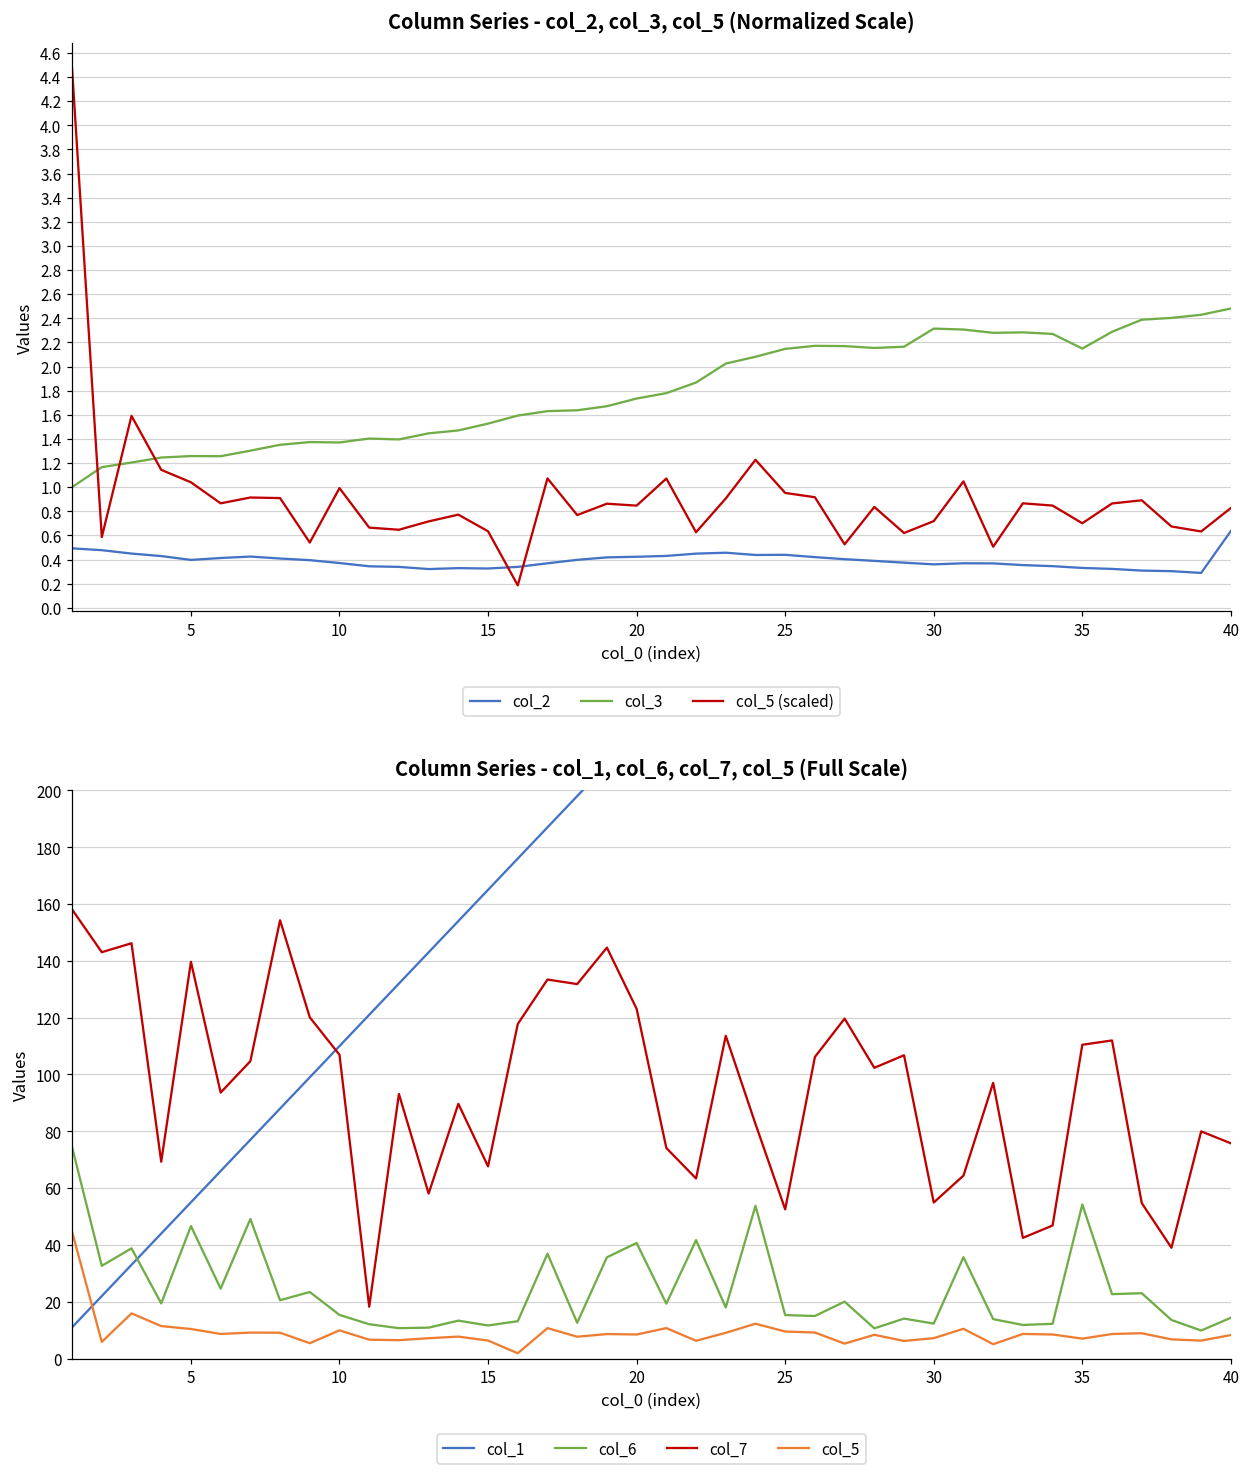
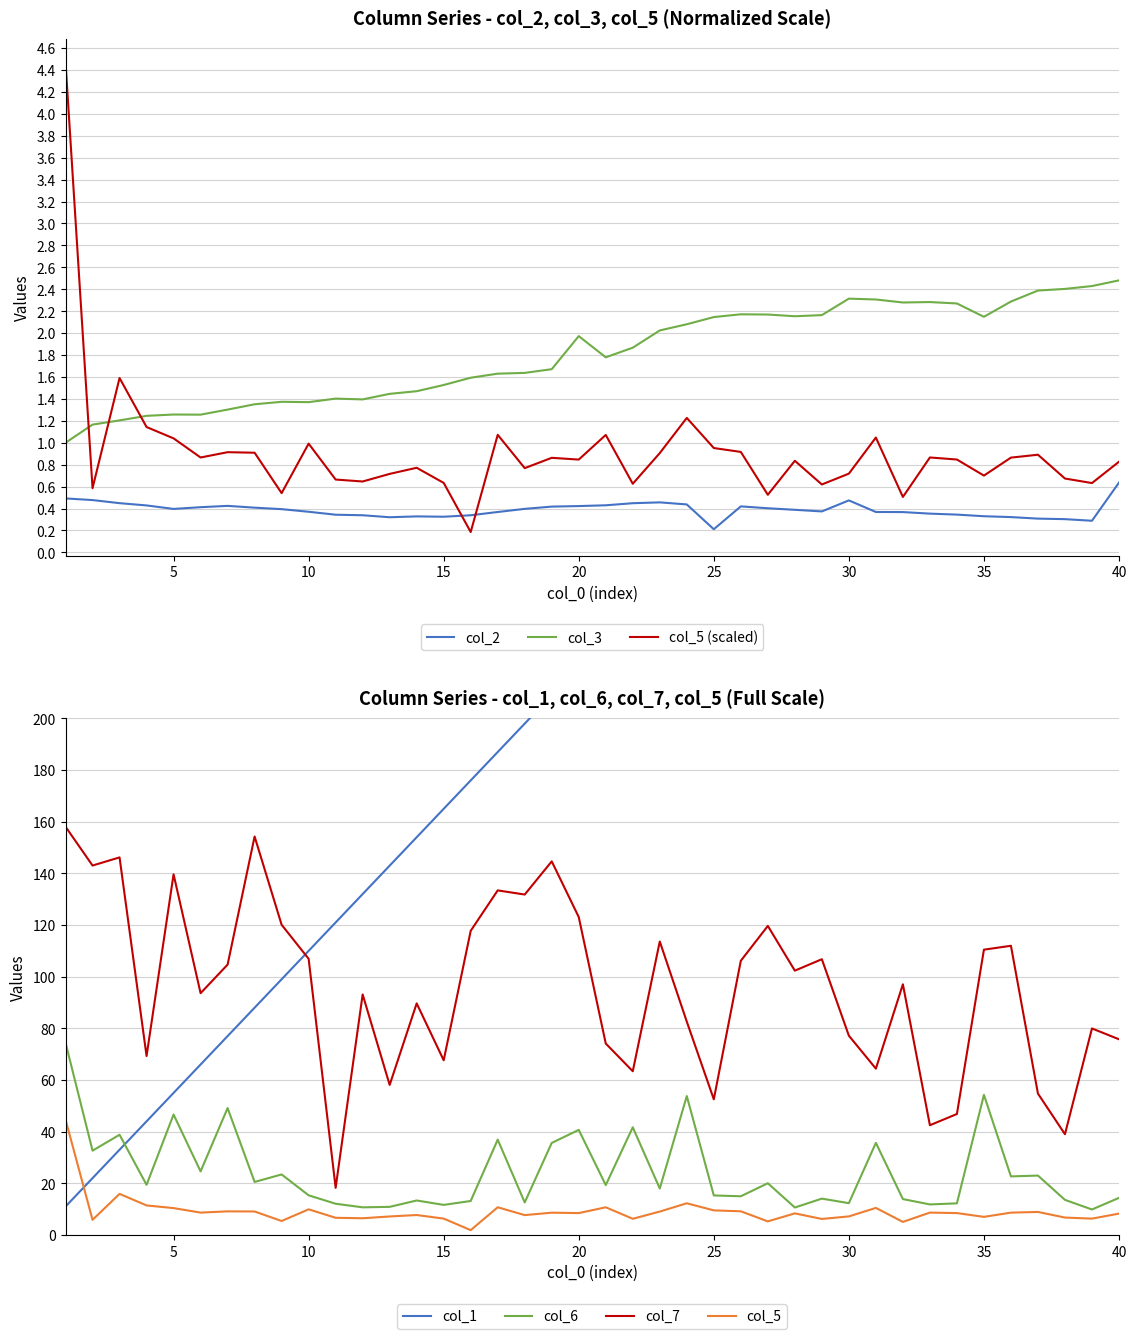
Column Series - col_2, col_3, col_5 (Normalized Scale), col_3, 20: 1.73 -> 1.97
Column Series - col_2, col_3, col_5 (Normalized Scale), col_2, 25: 0.44 -> 0.21
Column Series - col_2, col_3, col_5 (Normalized Scale), col_2, 30: 0.36 -> 0.47
Column Series - col_1, col_6, col_7, col_5 (Full Scale), col_7, 30: 55 -> 77
